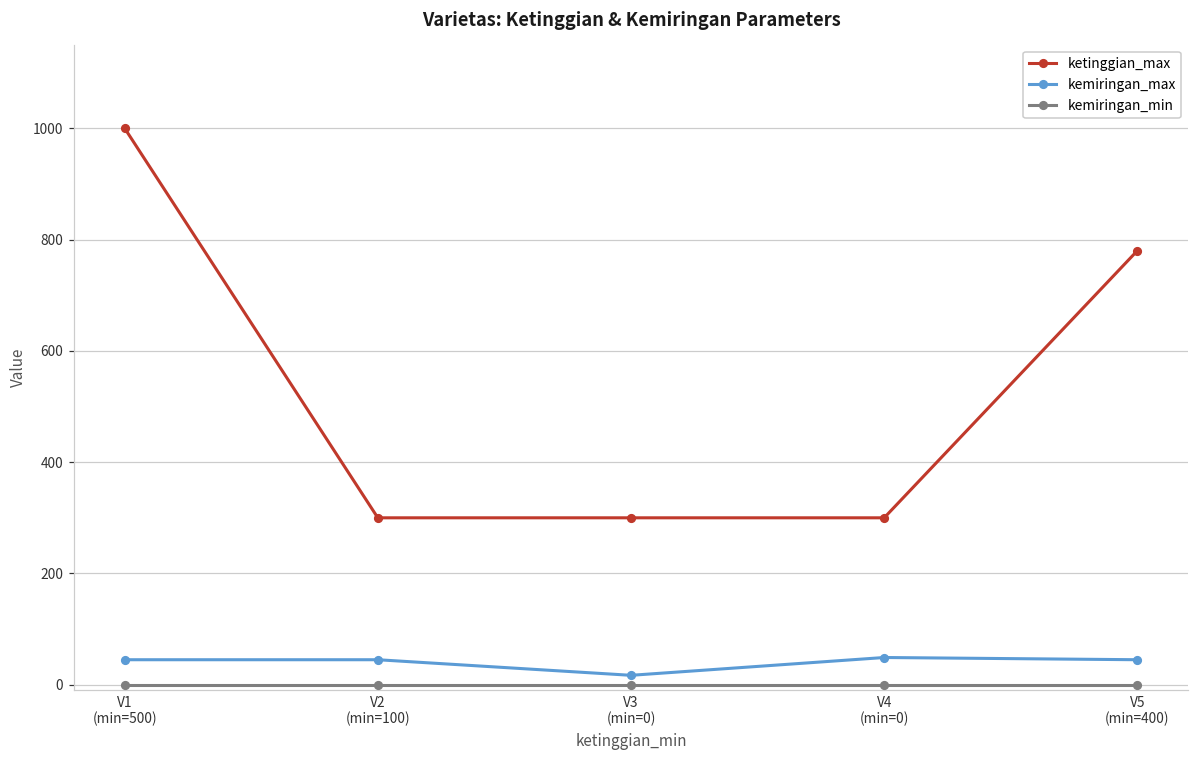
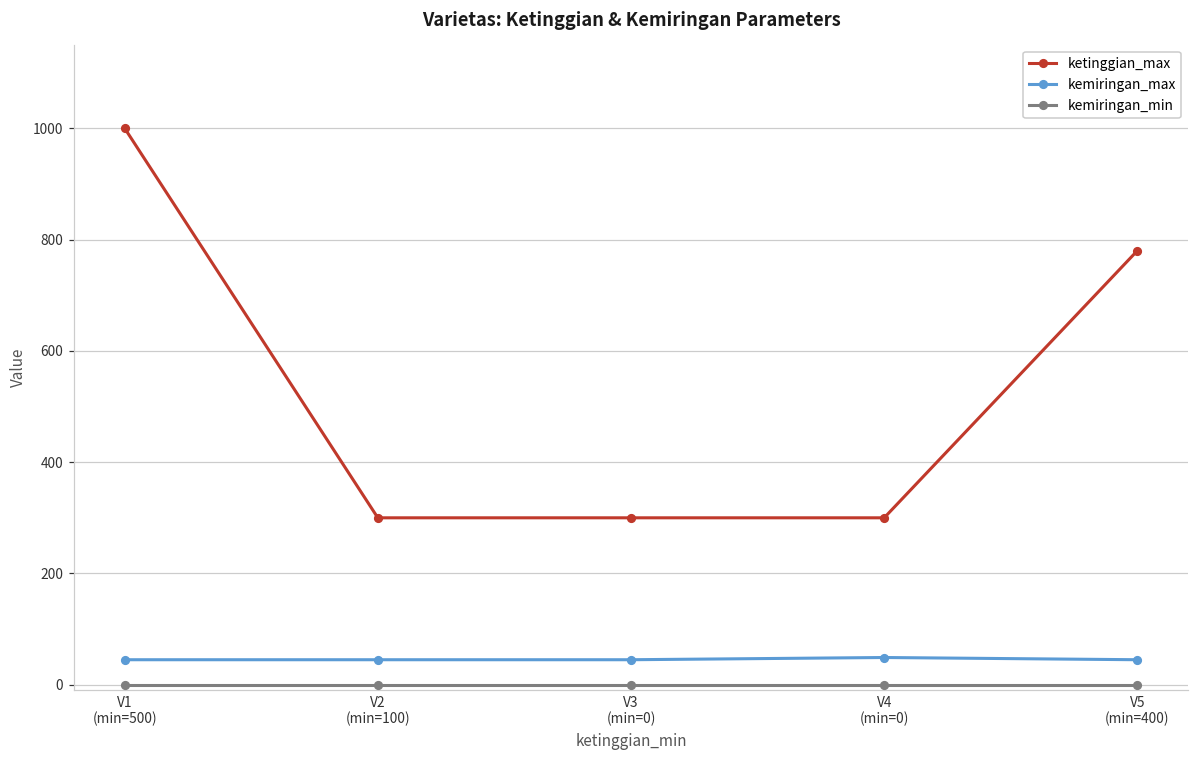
kemiringan_max, V3 (min=0): 20 -> 50
